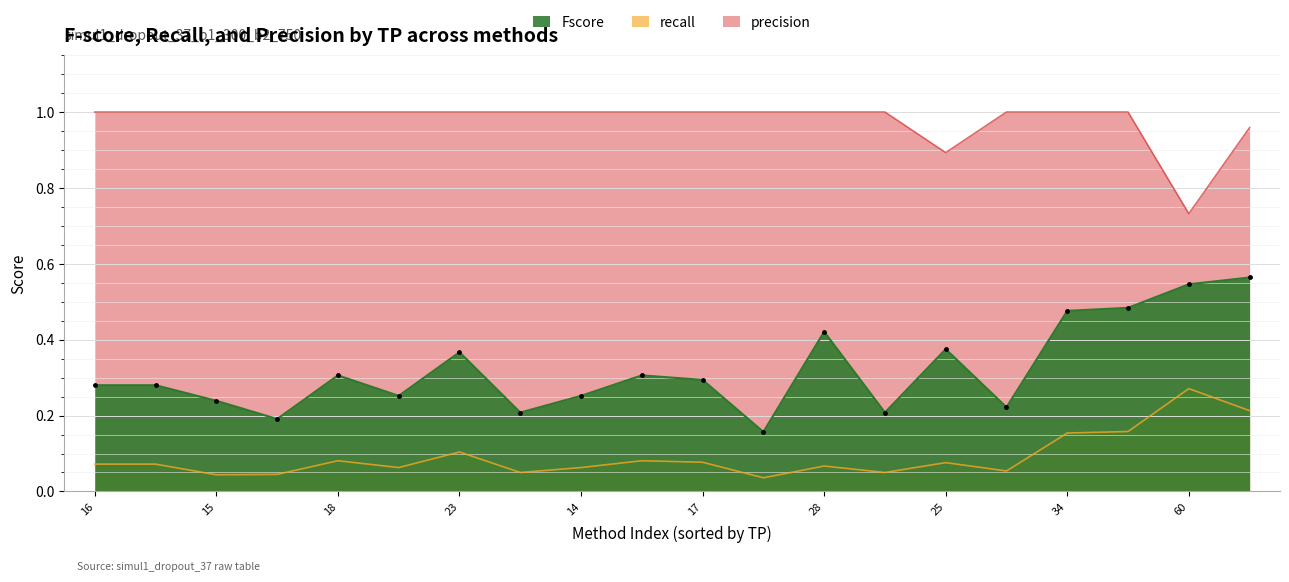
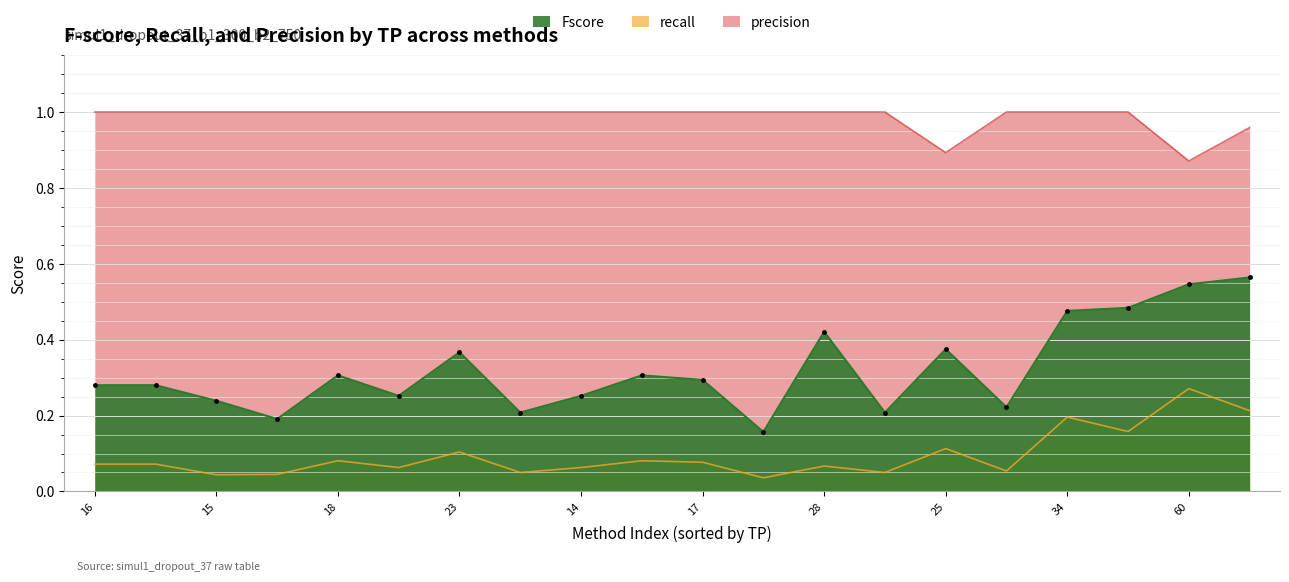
recall, 25: 0.08 -> 0.11
recall, 34: 0.15 -> 0.20
precision, 60: 0.73 -> 0.87
